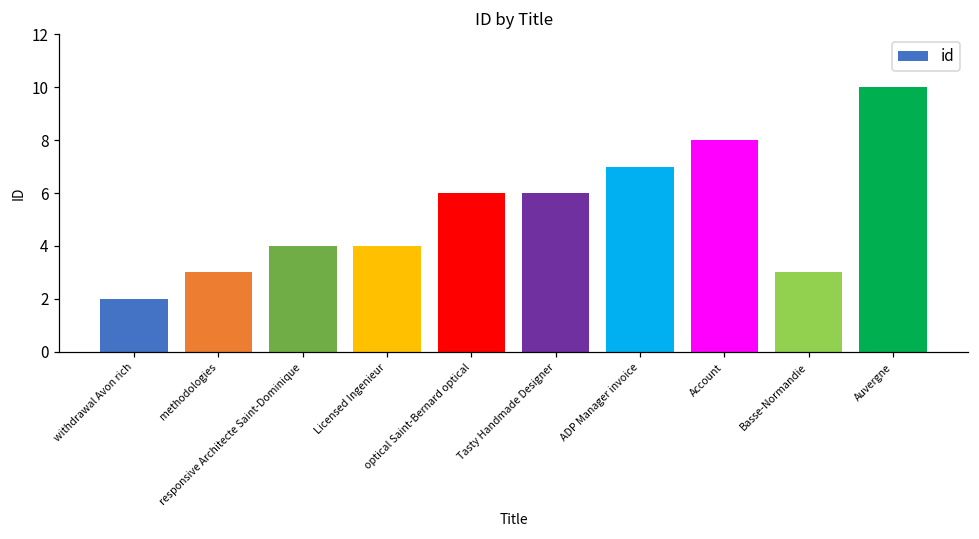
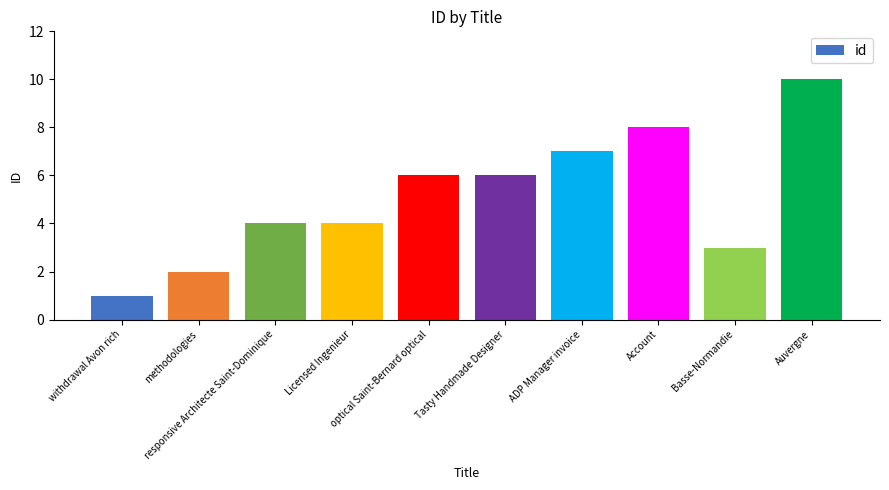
withdrawal Avon rich: 2 -> 1
methodologies: 3 -> 2
